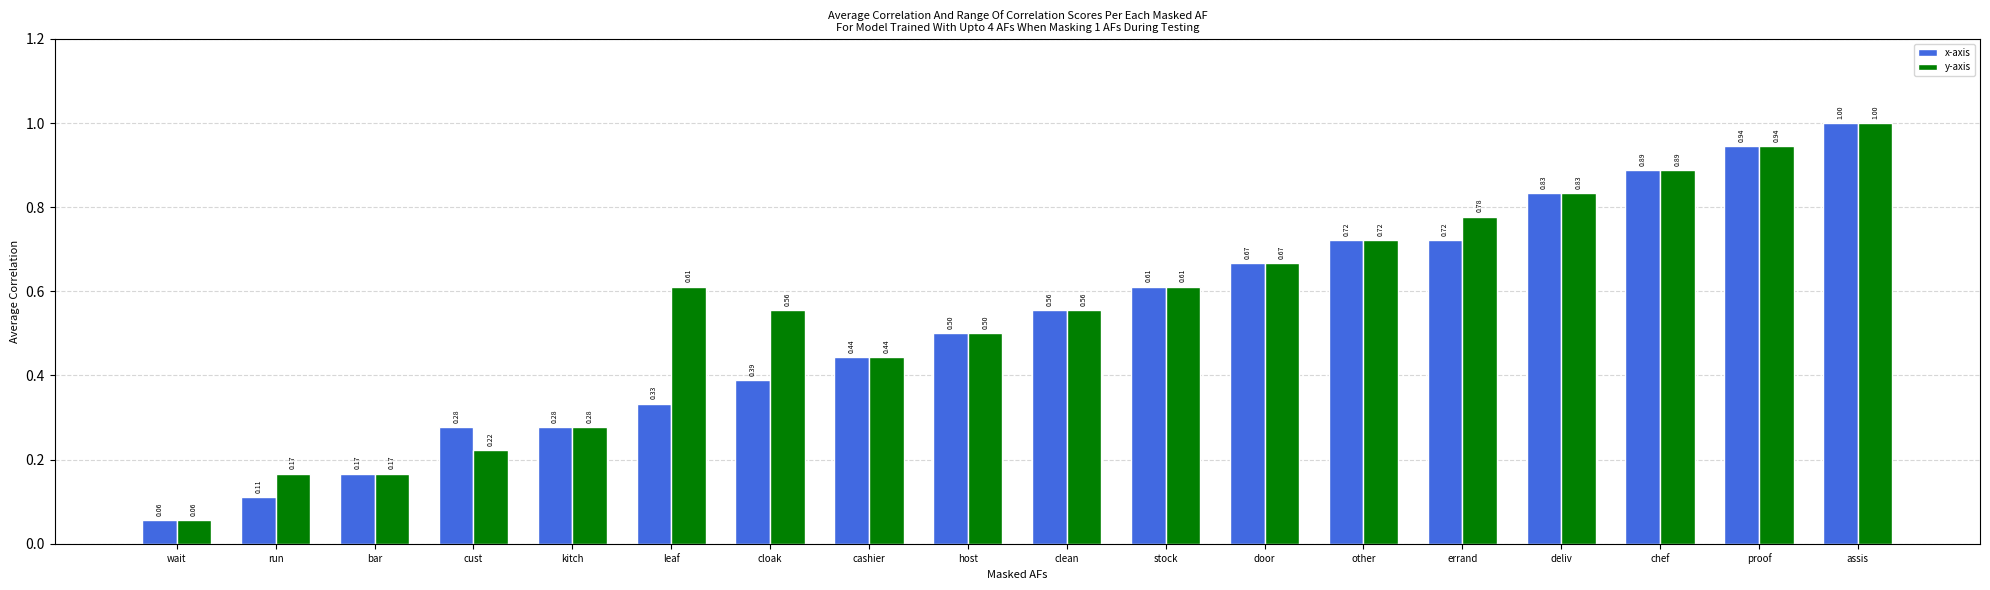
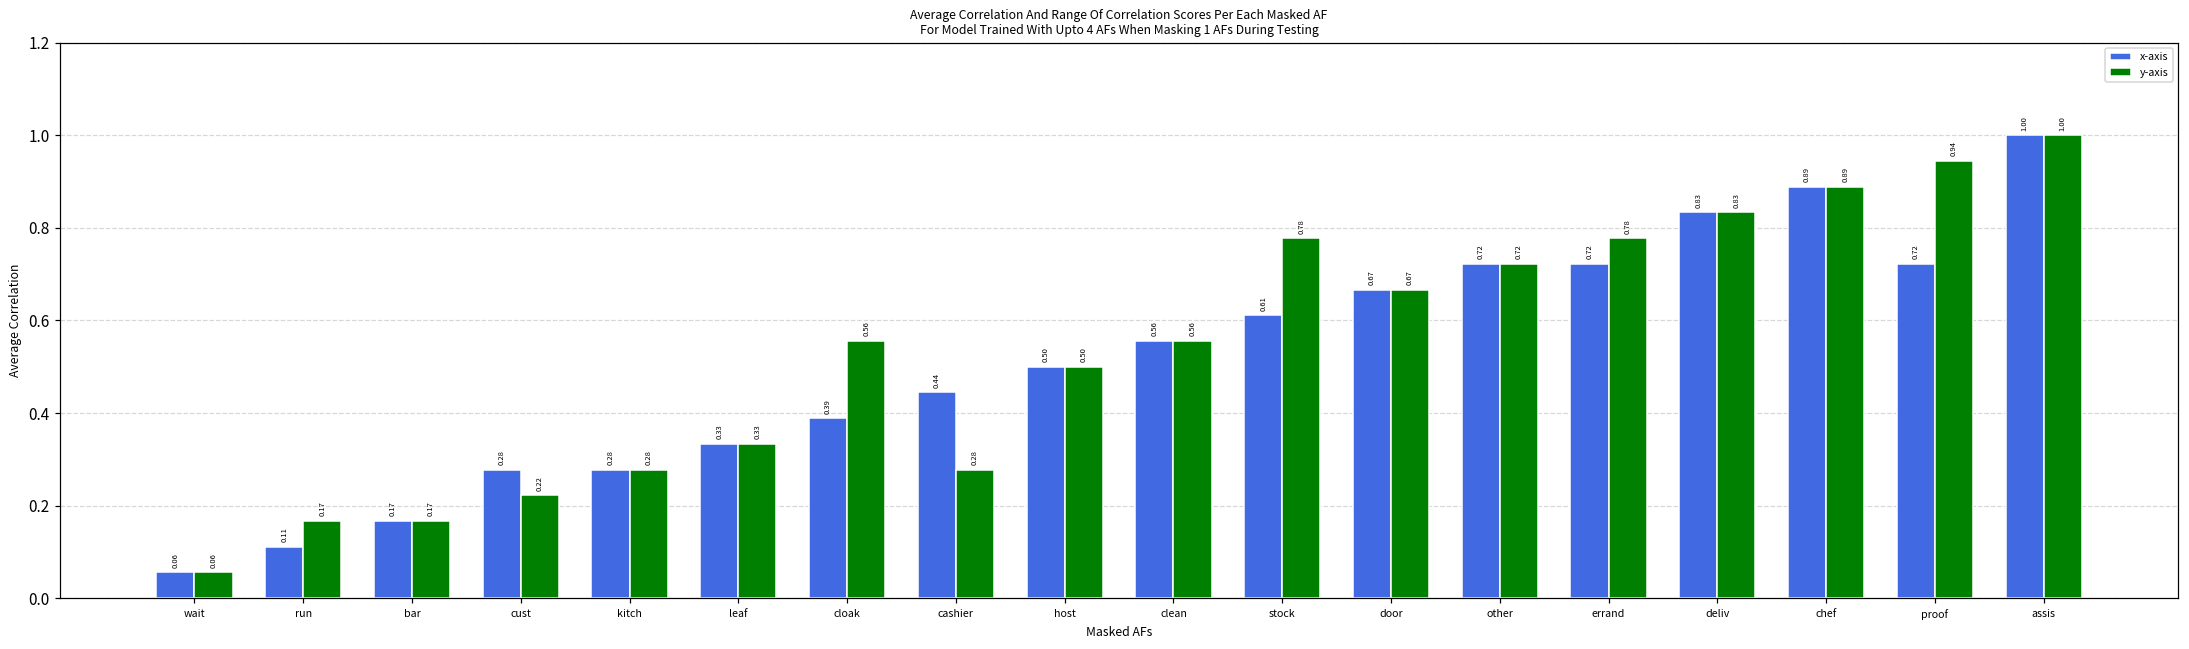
y-axis, leaf: 0.61 -> 0.33
y-axis, cashier: 0.44 -> 0.28
y-axis, stock: 0.61 -> 0.78
x-axis, proof: 0.94 -> 0.72
